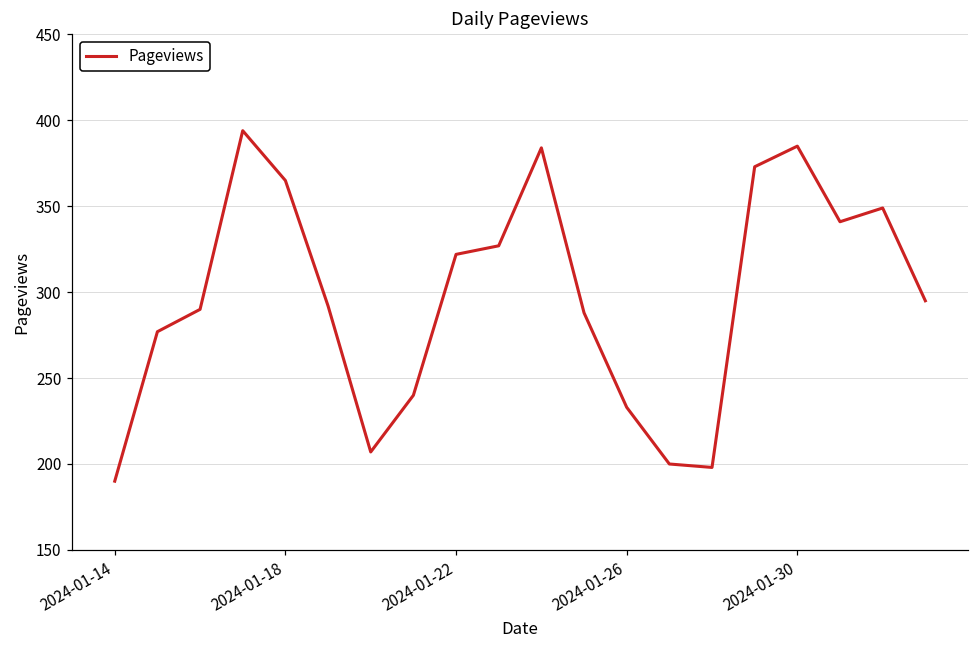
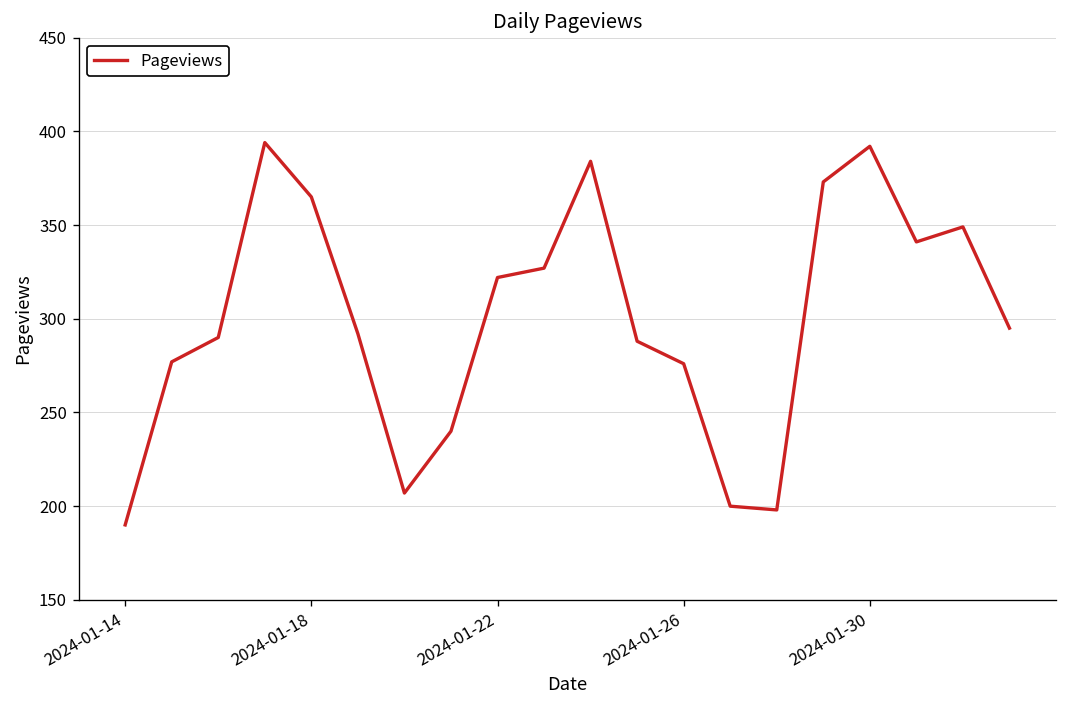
2024-01-26: 233 -> 276
2024-01-30: 385 -> 392
